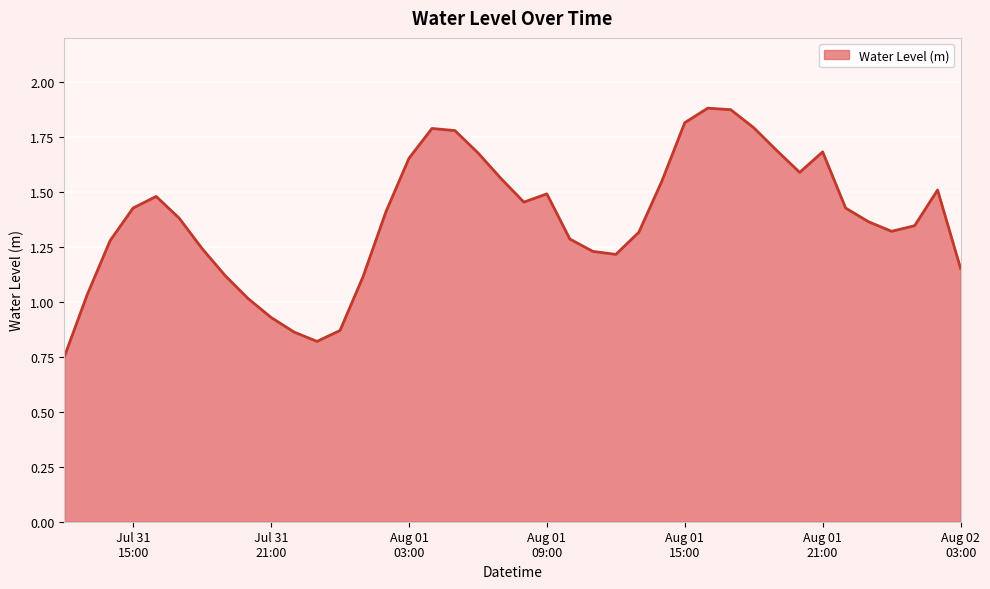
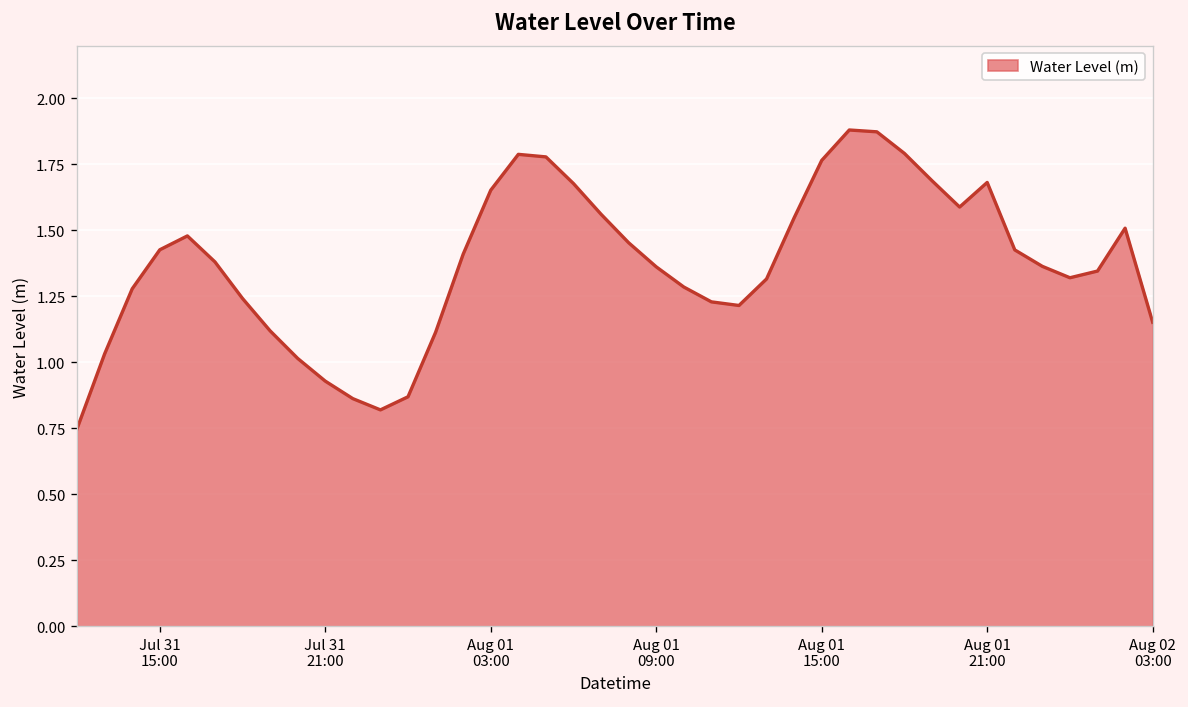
Aug 01 09:00: 1.49 -> 1.36
Aug 01 15:00: 1.81 -> 1.77
